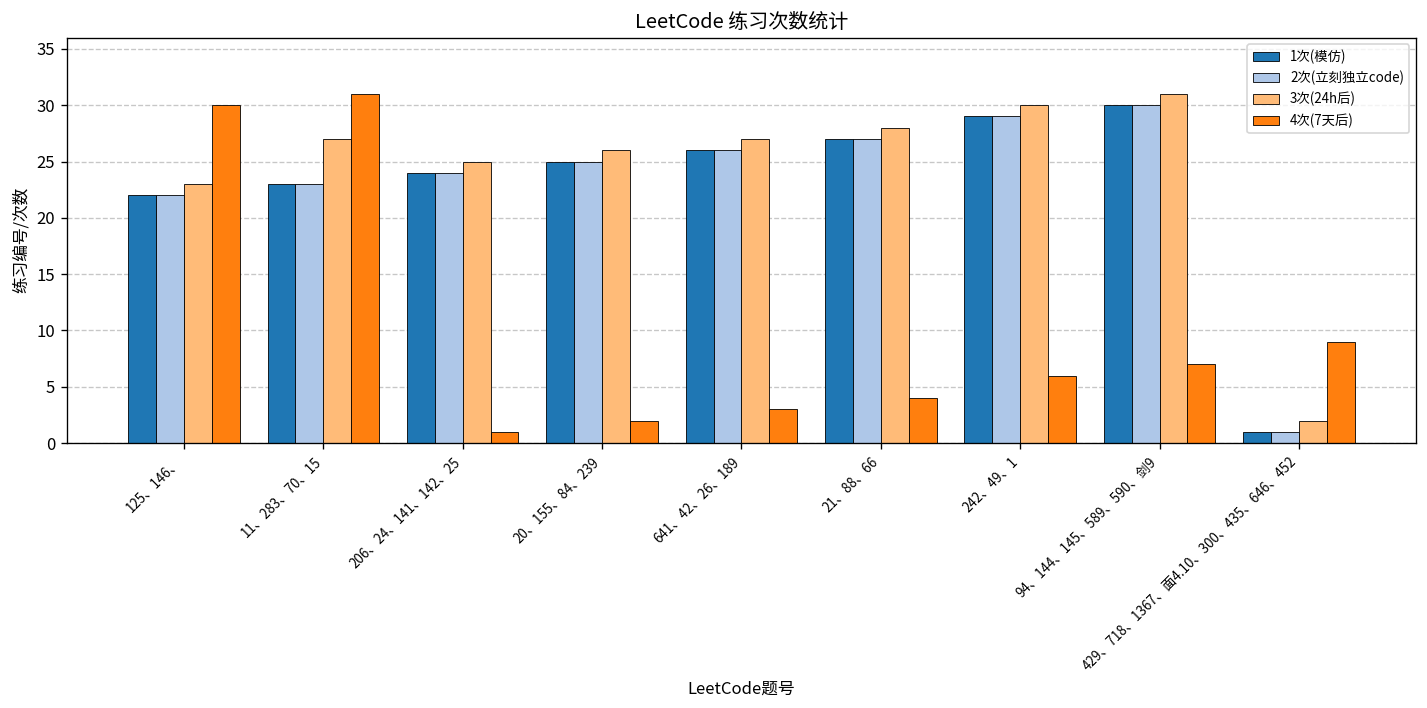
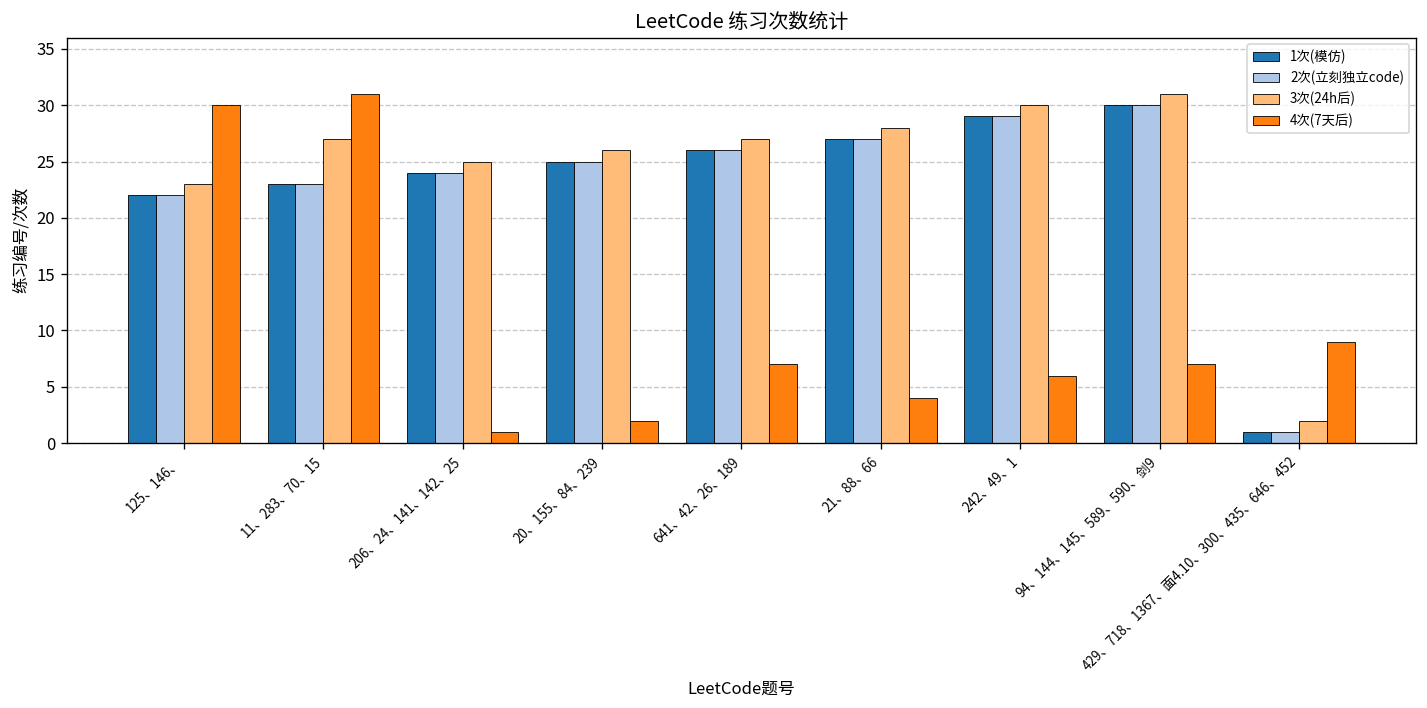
4次(7天后), 641、42、26、189: 3 -> 7
